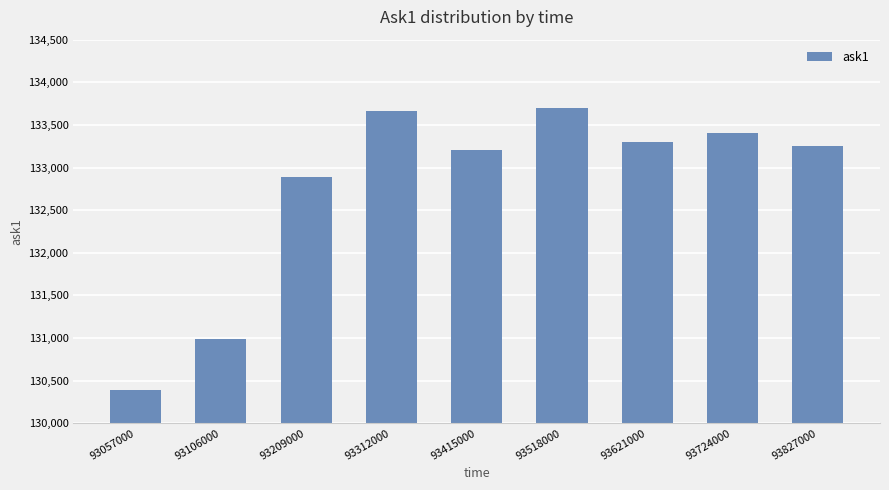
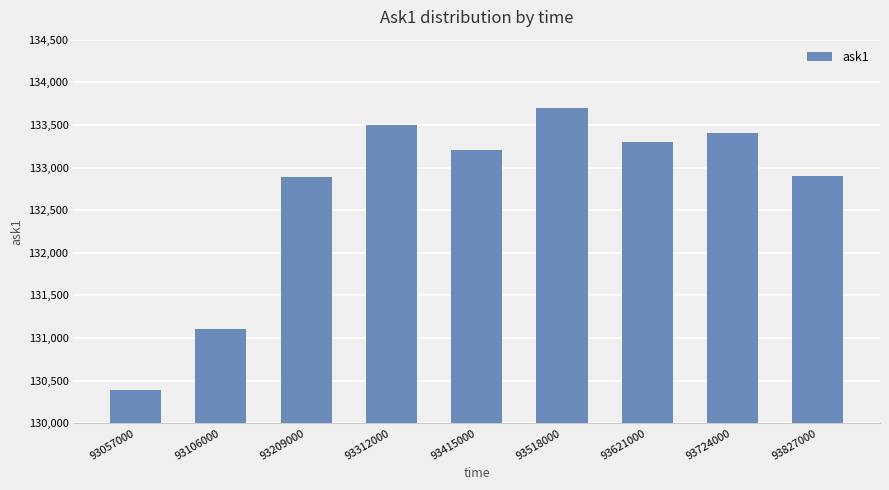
93106000: 131,000 -> 131,100
93312000: 133,700 -> 133,500
93827000: 133,300 -> 132,900
